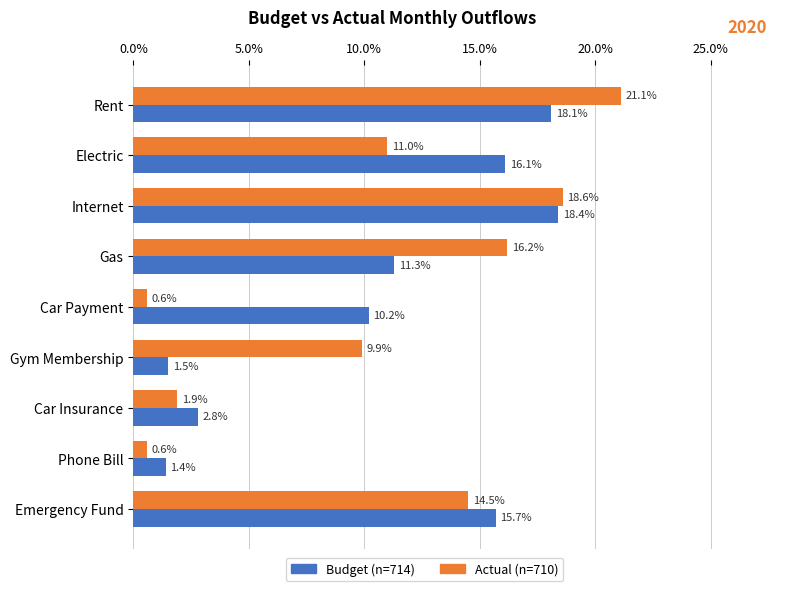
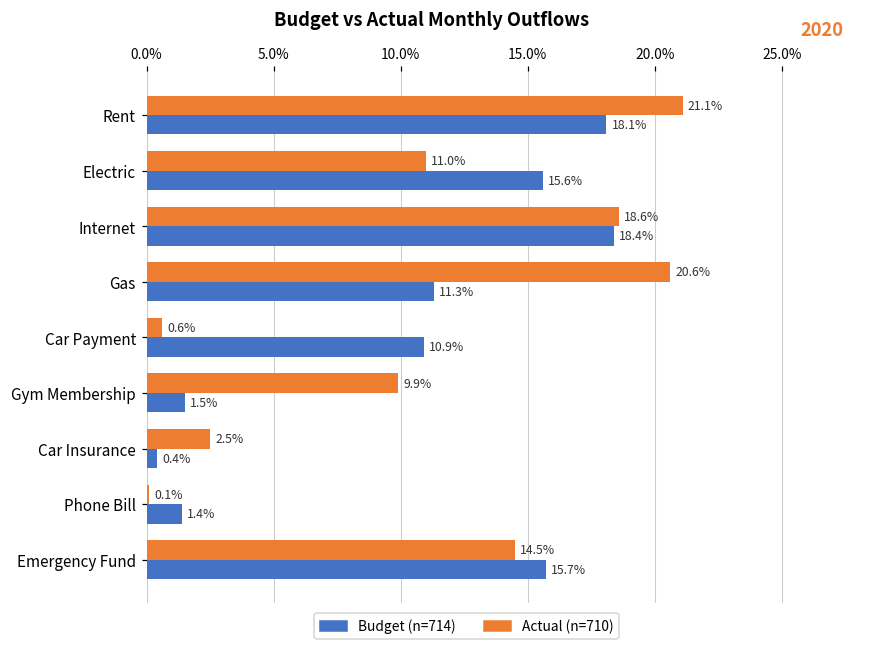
Budget (n=714), Electric: 16.1% -> 15.6%
Actual (n=710), Gas: 16.2% -> 20.6%
Budget (n=714), Car Payment: 10.2% -> 10.9%
Actual (n=710), Car Insurance: 1.9% -> 2.5%
Budget (n=714), Car Insurance: 2.8% -> 0.4%
Actual (n=710), Phone Bill: 0.6% -> 0.1%
